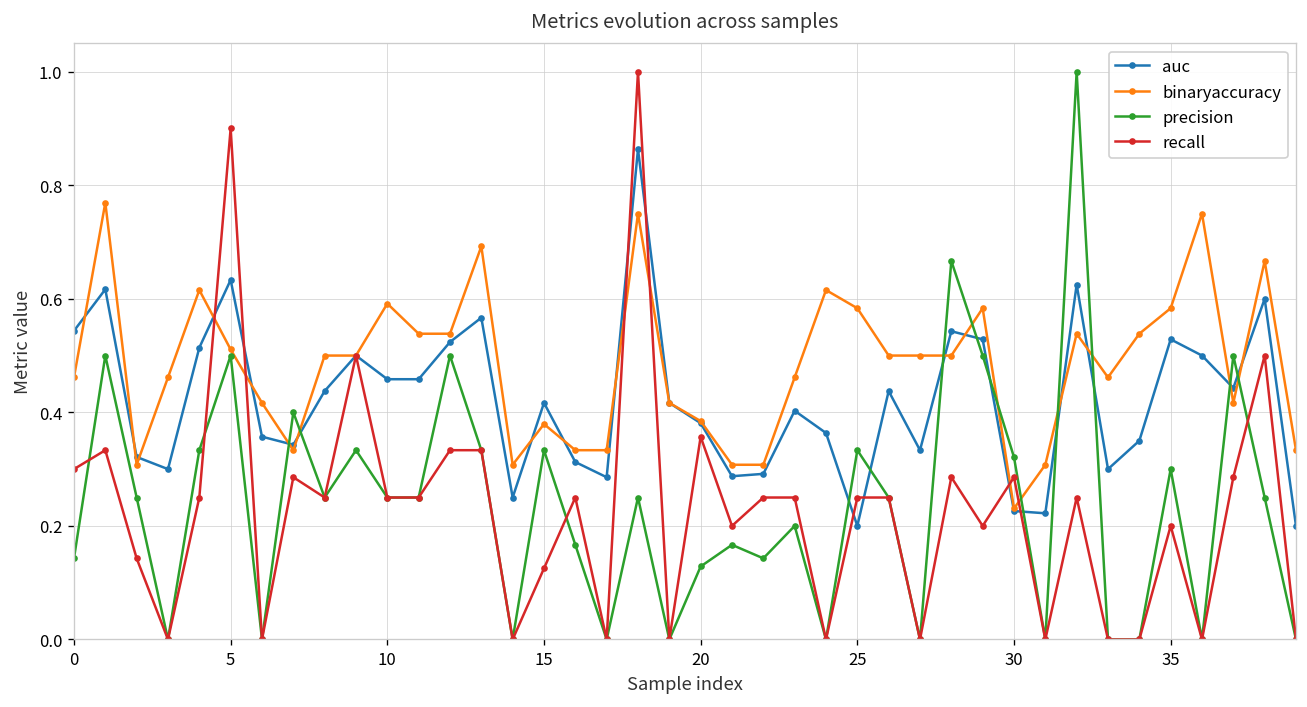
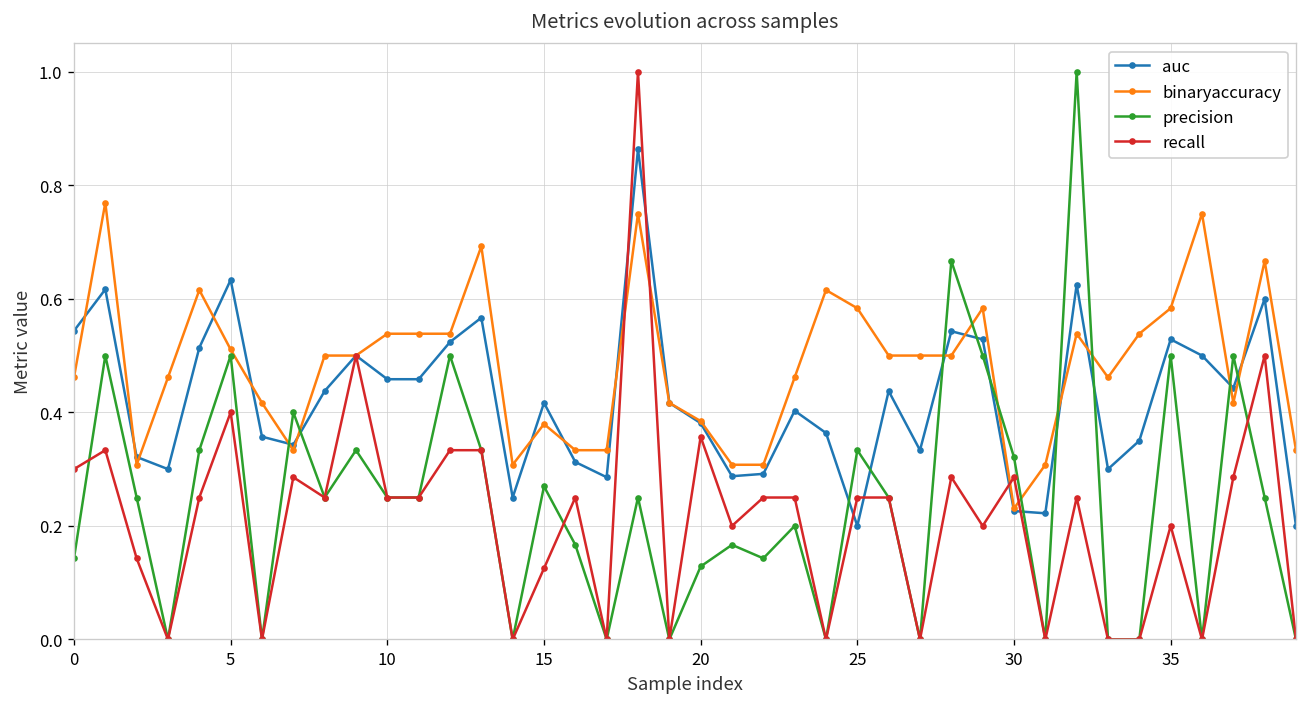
recall, 5: 0.9 -> 0.4
binaryaccuracy, 10: 0.59 -> 0.54
precision, 15: 0.33 -> 0.27
precision, 35: 0.3 -> 0.5
